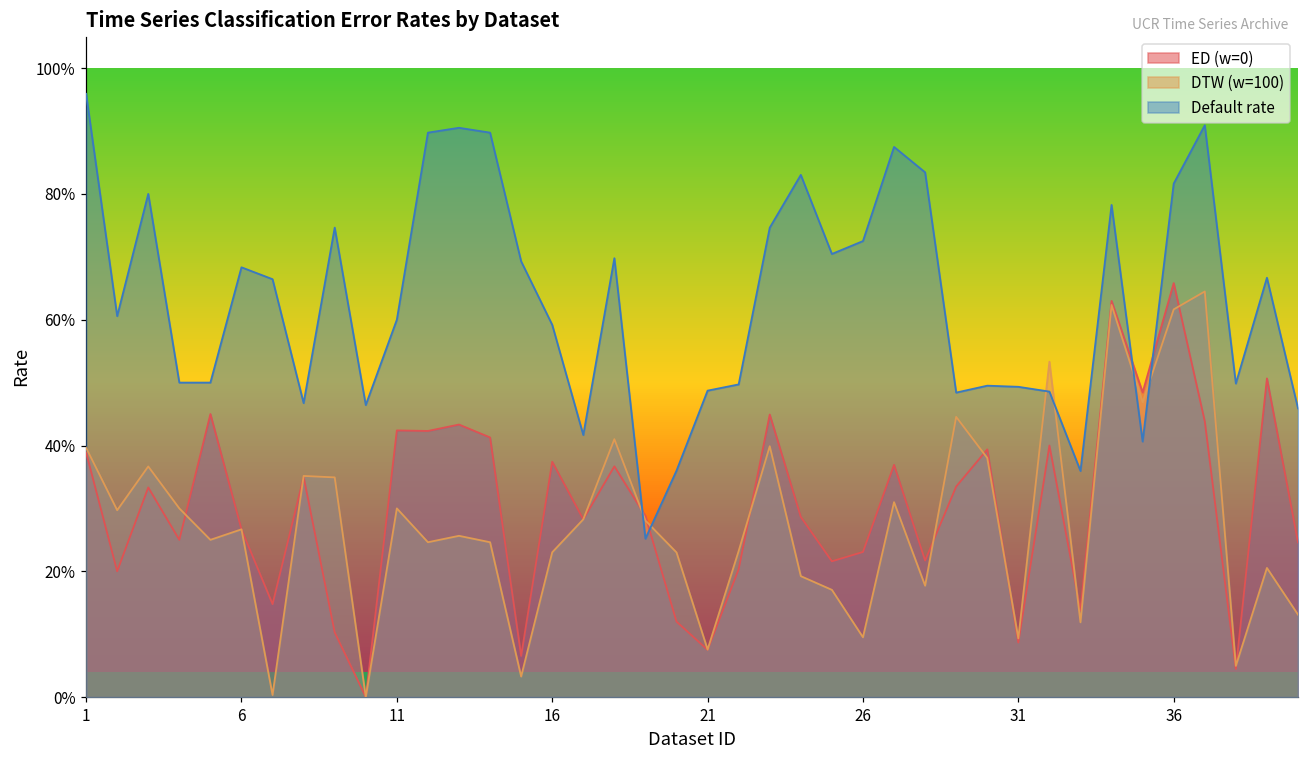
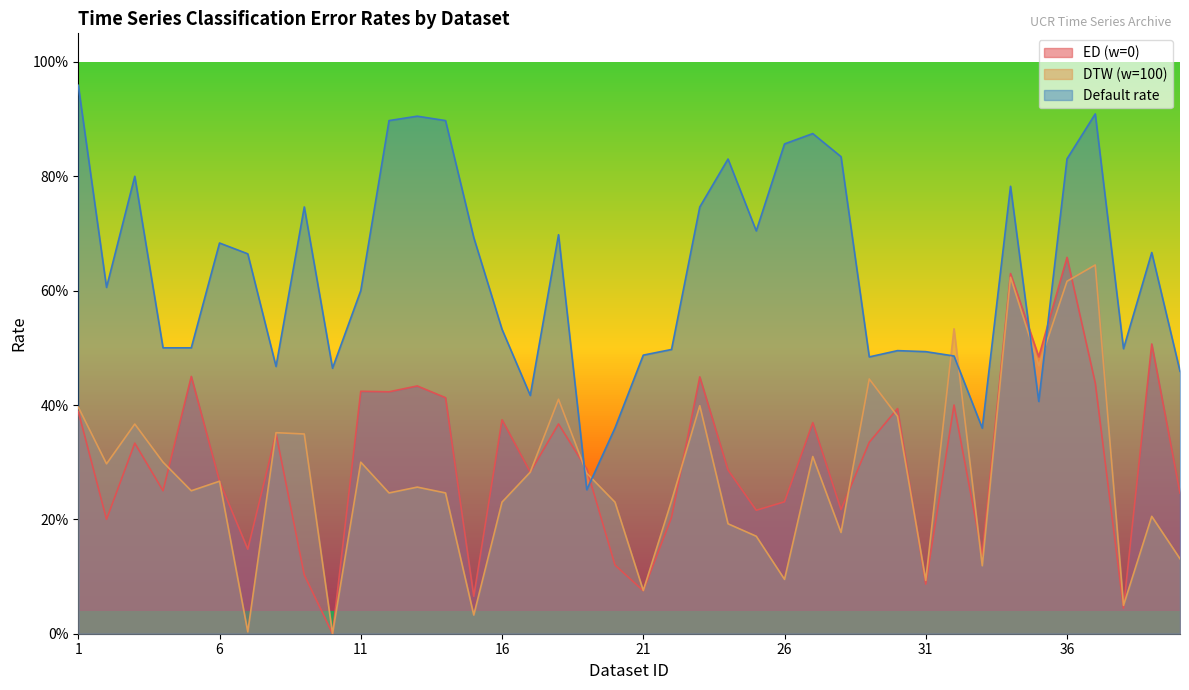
Default rate, 16: 59% -> 53%
Default rate, 26: 73% -> 86%
Default rate, 36: 82% -> 83%
